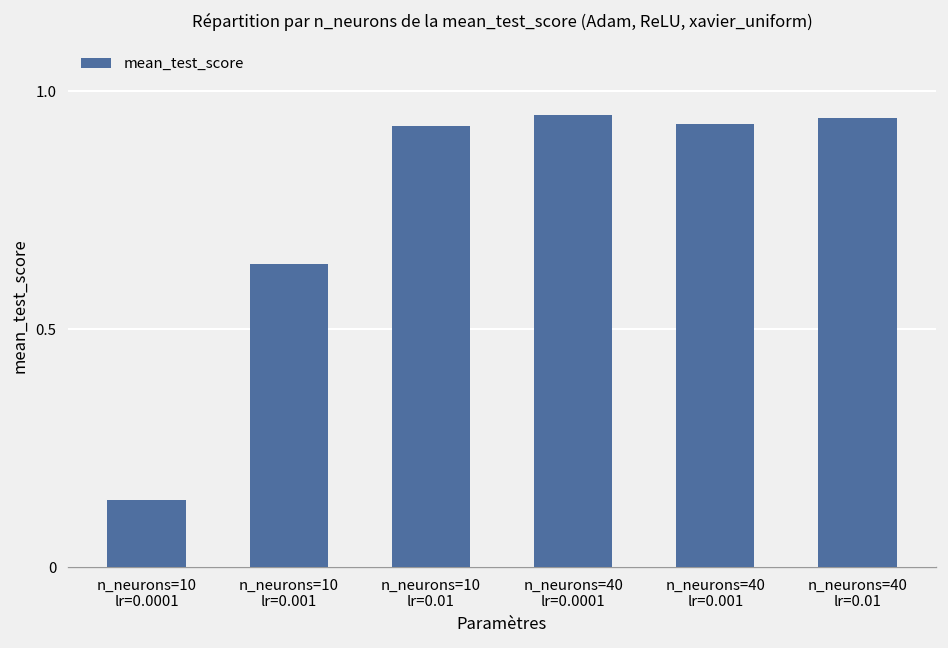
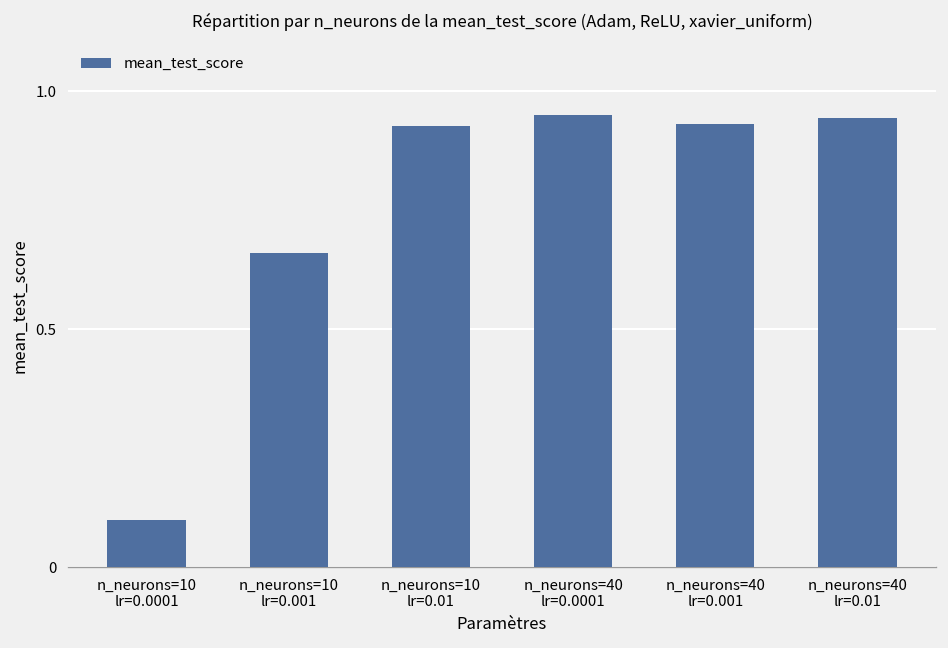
n_neurons=10 lr=0.0001: 0.14 -> 0.10
n_neurons=10 lr=0.001: 0.64 -> 0.66
